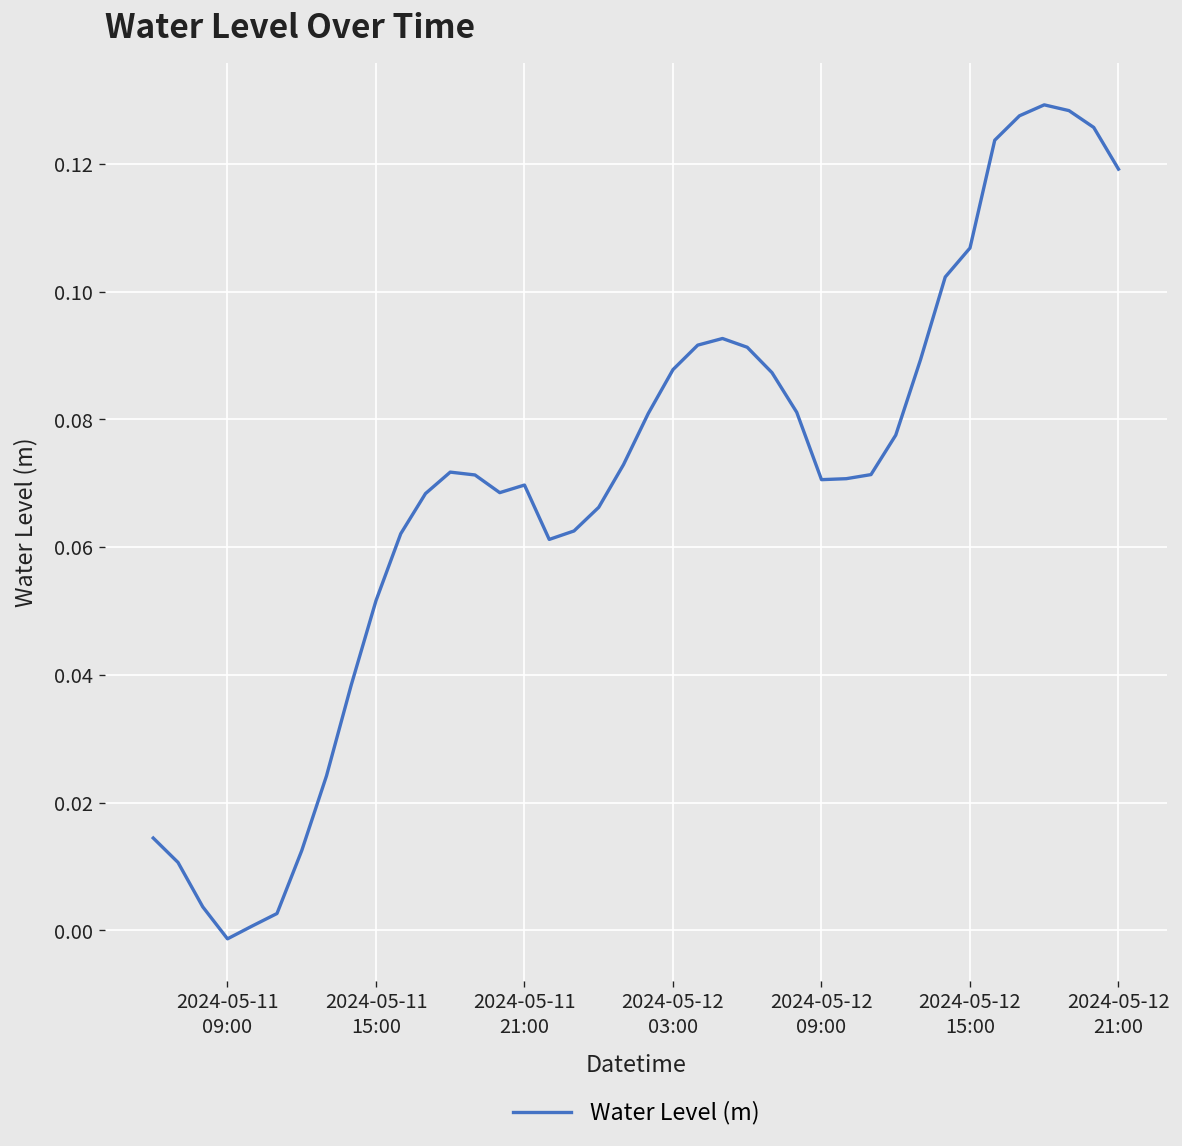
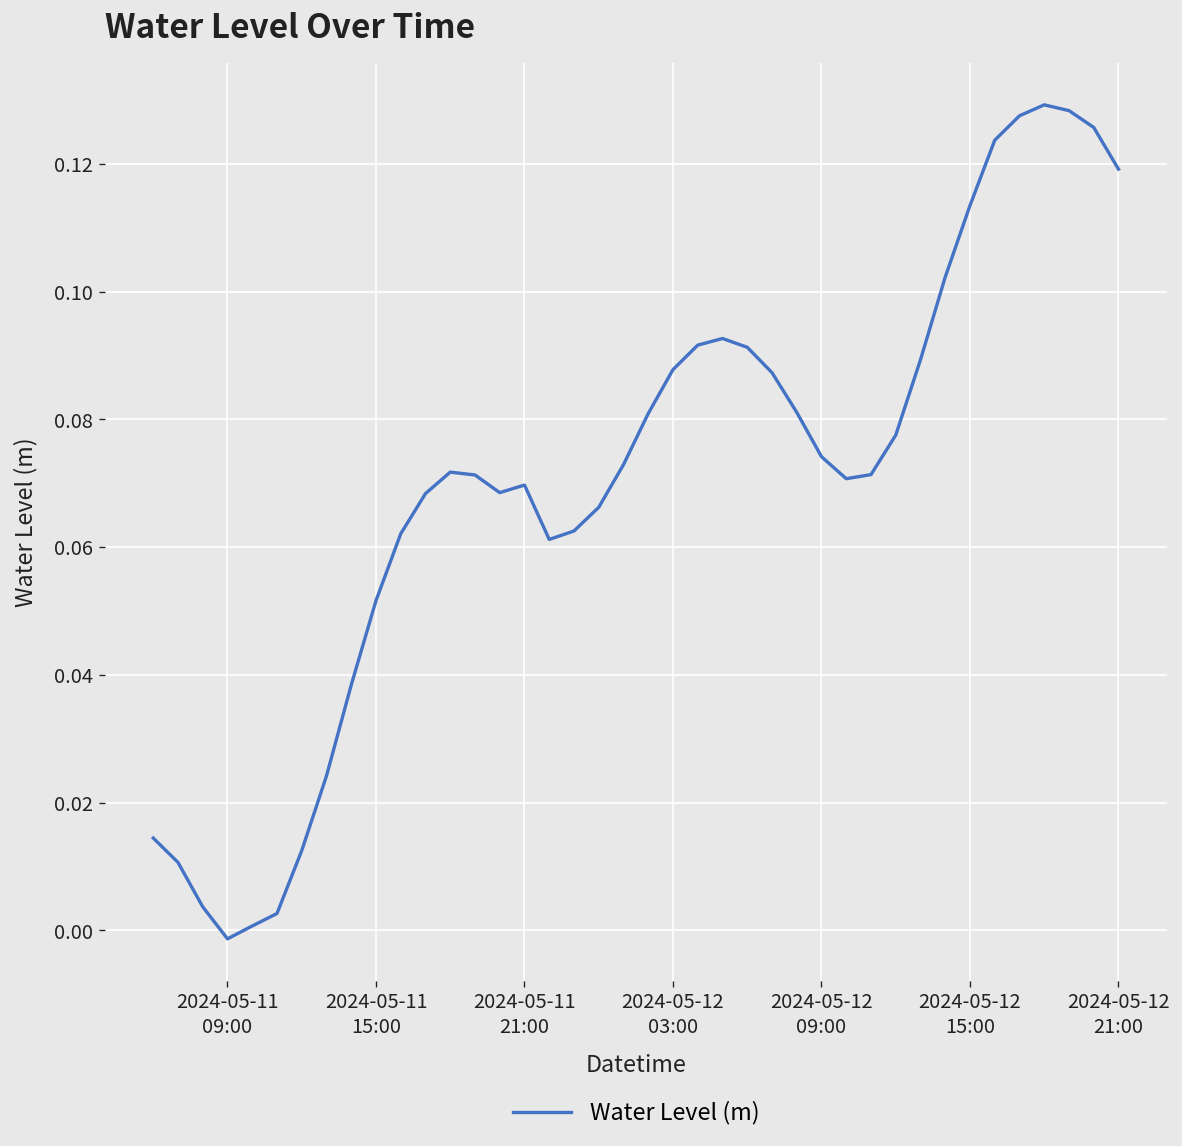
2024-05-12 09:00: 0.071 -> 0.074
2024-05-12 15:00: 0.107 -> 0.113
